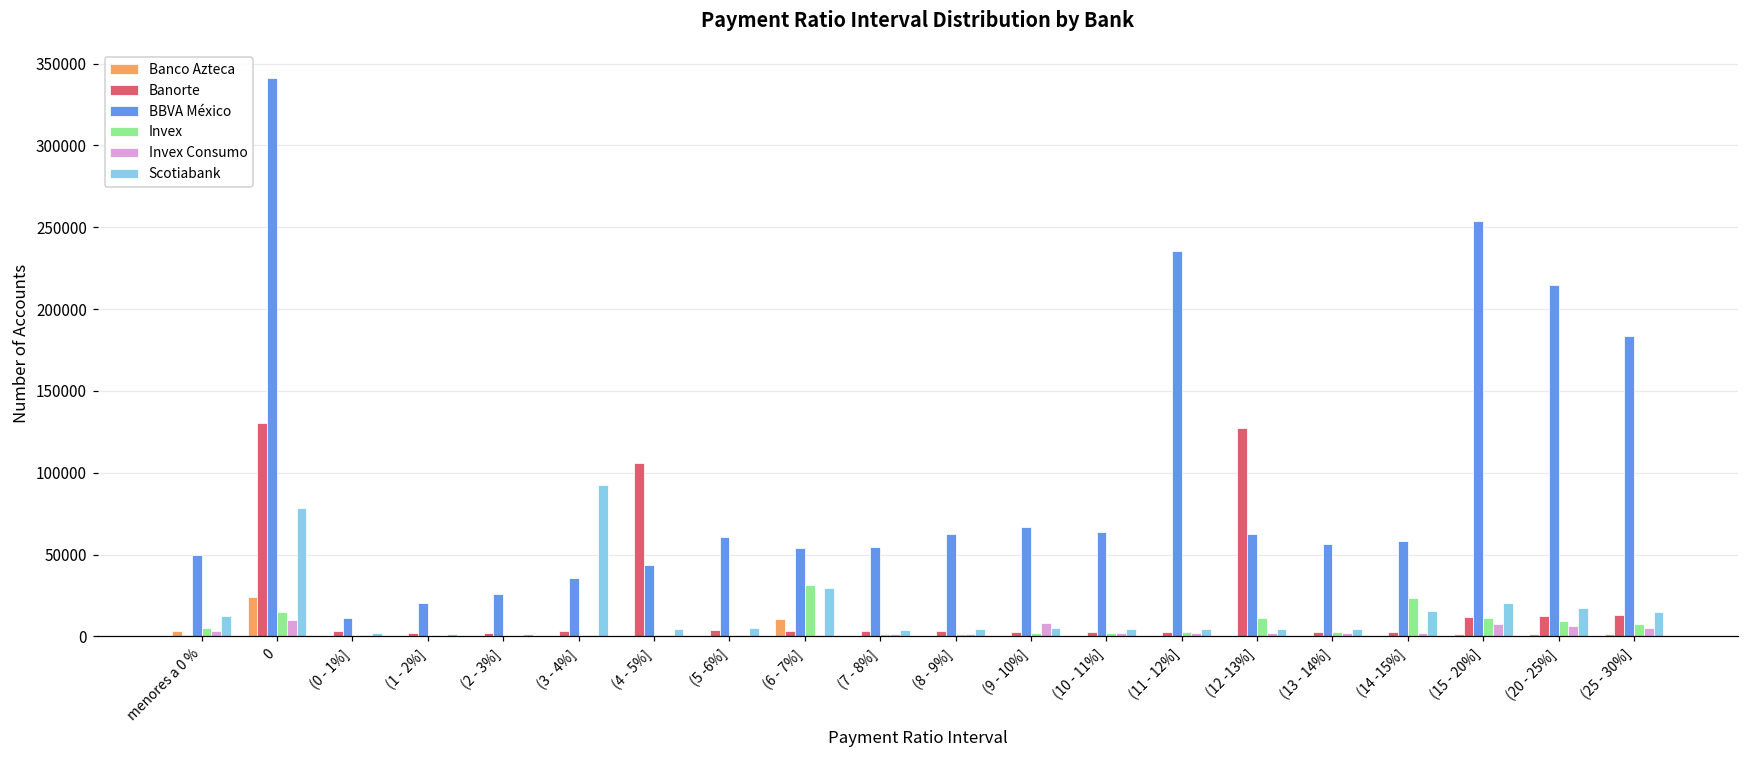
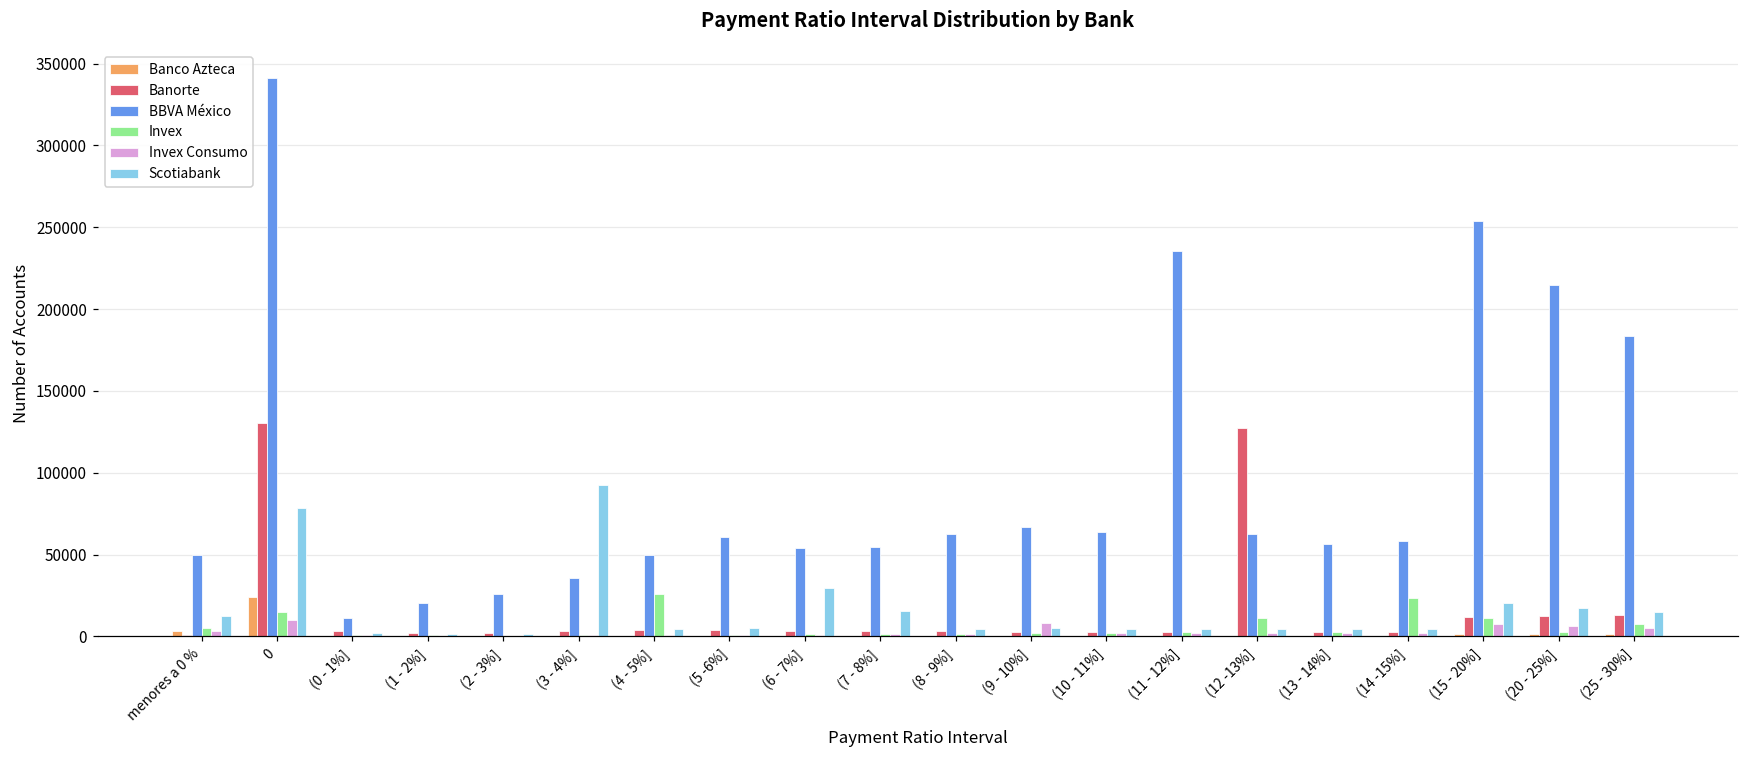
Banorte, (4 - 5%]: 106000 -> 4000
BBVA México, (4 - 5%]: 43000 -> 50000
Invex, (4 - 5%]: 1000 -> 26000
Banco Azteca, (6 - 7%]: 10000 -> 0
Invex, (6 - 7%]: 31000 -> 1000
Scotiabank, (7 - 8%]: 4000 -> 16000
Scotiabank, (14 -15%]: 15000 -> 4000
Invex, (20 - 25%]: 9000 -> 3000
